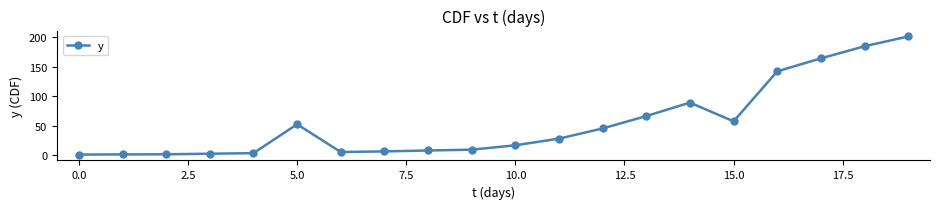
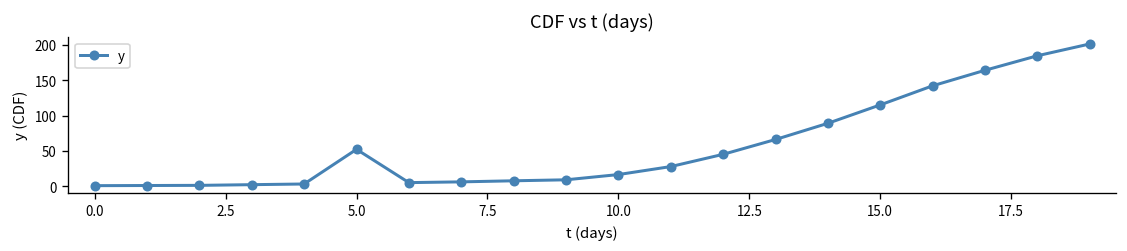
15.0: 60 -> 120
